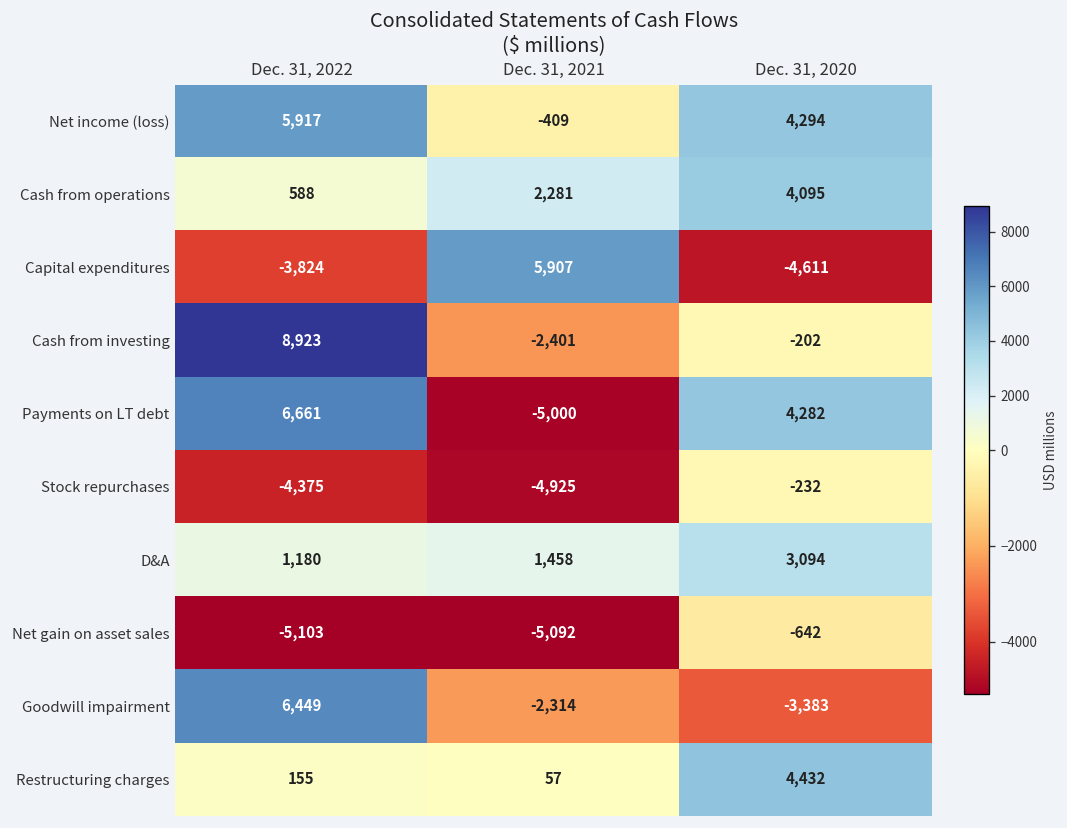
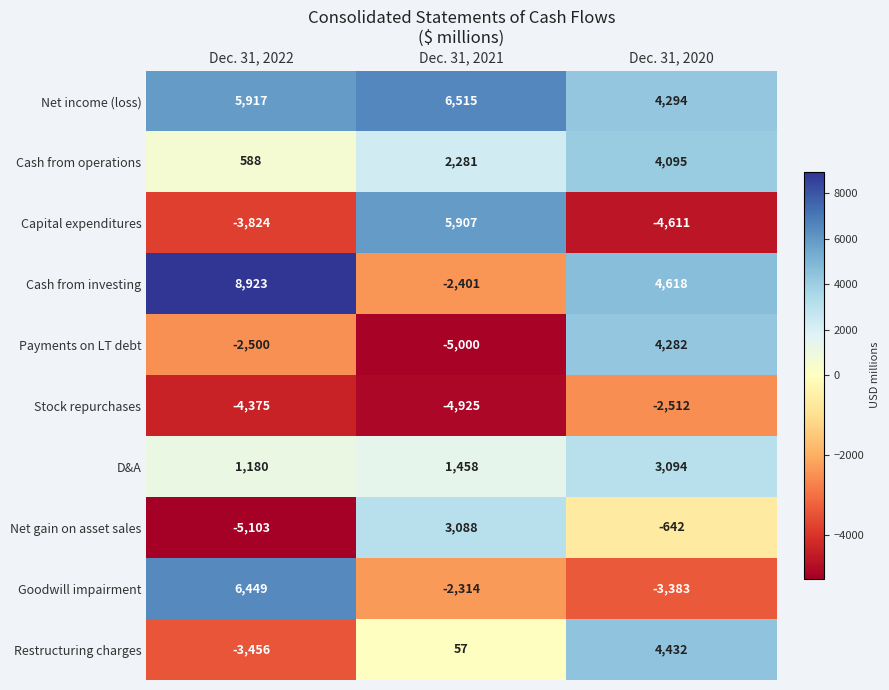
Net income (loss), Dec. 31, 2021: -409 -> 6,515
Cash from investing, Dec. 31, 2020: -202 -> 4,618
Payments on LT debt, Dec. 31, 2022: 6,661 -> -2,500
Stock repurchases, Dec. 31, 2020: -232 -> -2,512
Net gain on asset sales, Dec. 31, 2021: -5,092 -> 3,088
Restructuring charges, Dec. 31, 2022: 155 -> -3,456
